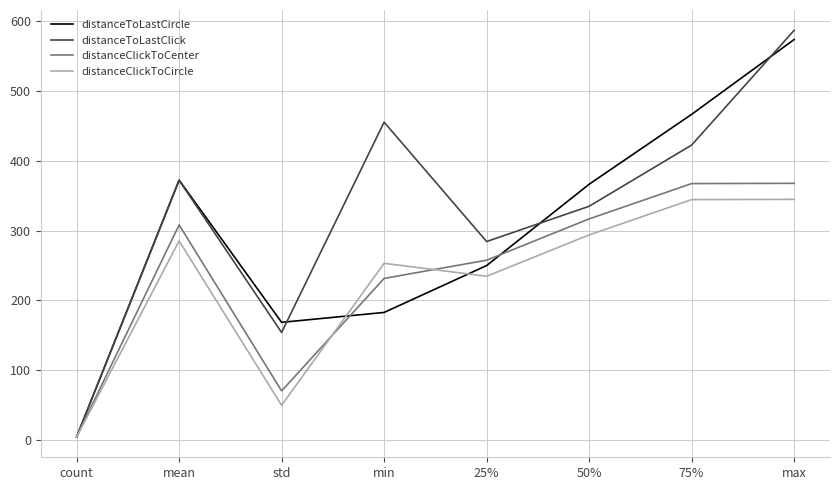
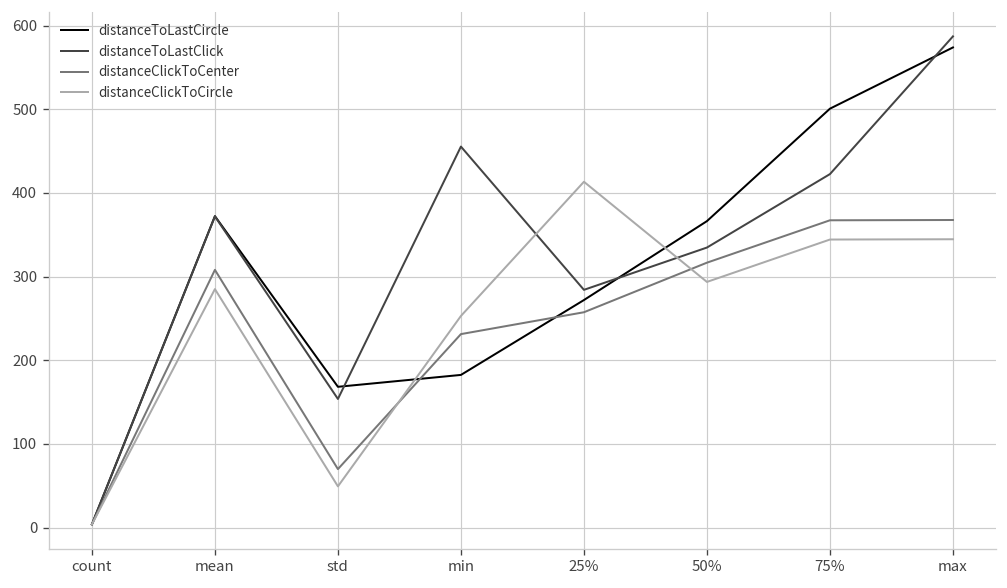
distanceToLastCircle, 25%: 250 -> 270
distanceClickToCircle, 25%: 230 -> 410
distanceToLastCircle, 75%: 470 -> 500
